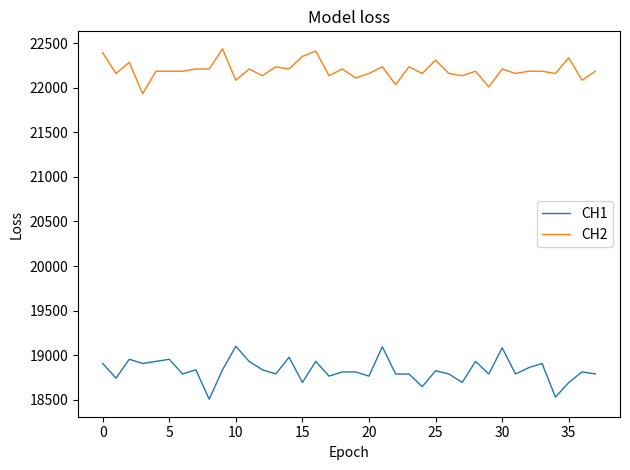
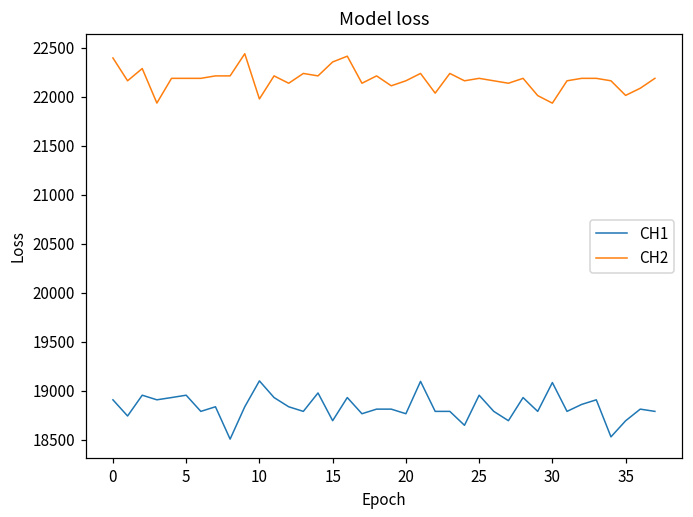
CH2, 10: 22100 -> 22000
CH1, 25: 18800 -> 19000
CH2, 25: 22300 -> 22200
CH2, 30: 22200 -> 21900
CH2, 35: 22300 -> 22000
